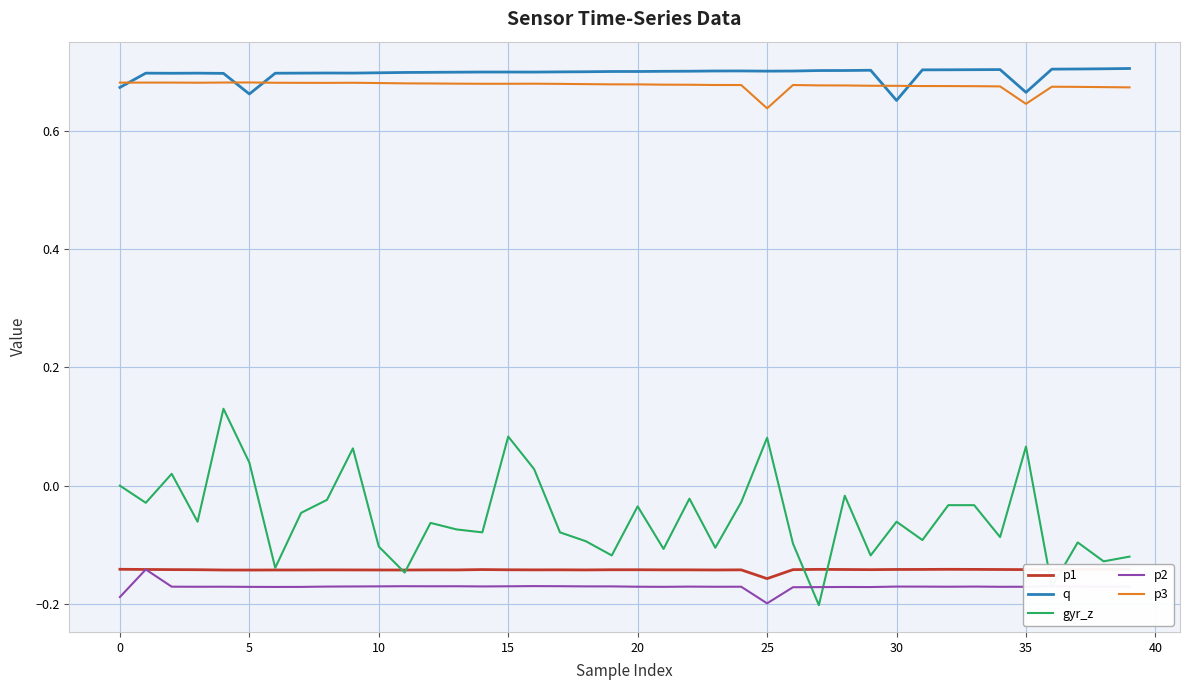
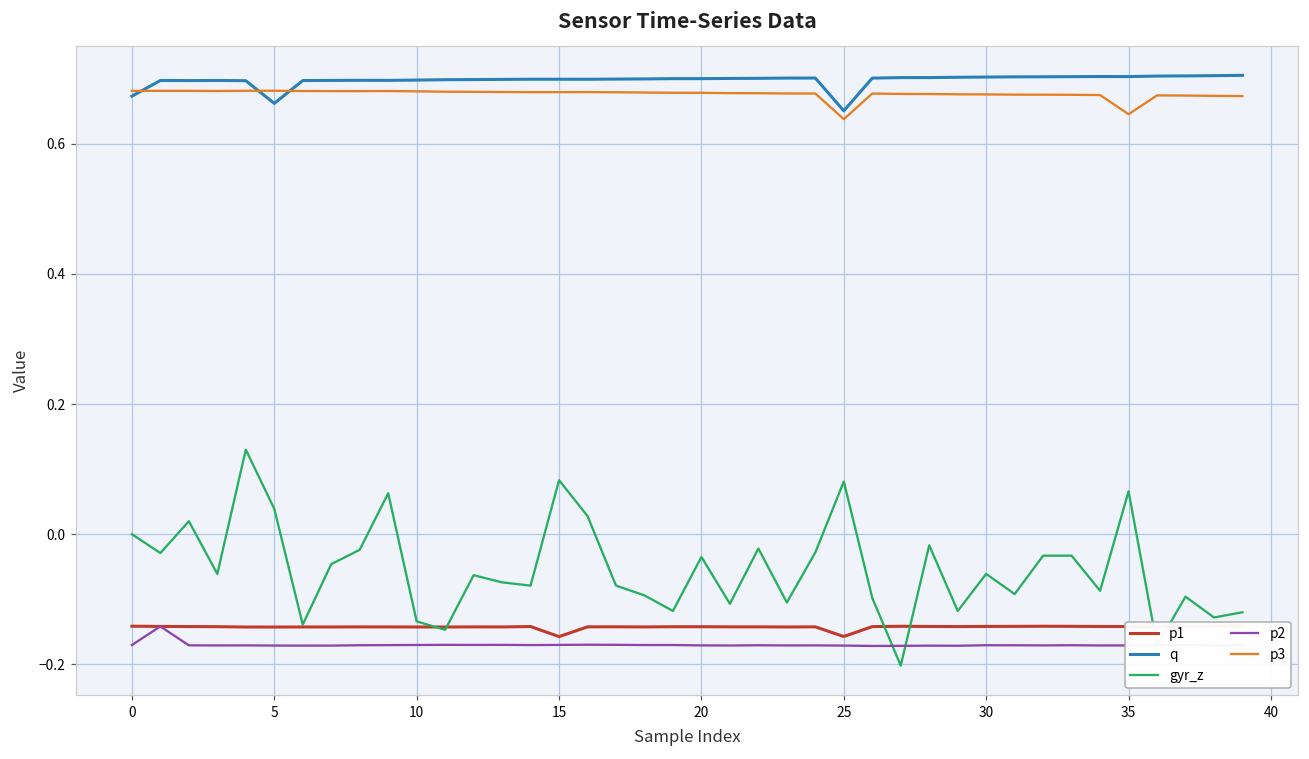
p2, 0: -0.19 -> -0.17
gyr_z, 10: -0.10 -> -0.13
p1, 15: -0.14 -> -0.16
q, 25: 0.70 -> 0.65
p2, 25: -0.20 -> -0.17
q, 30: 0.65 -> 0.70
q, 35: 0.67 -> 0.70
